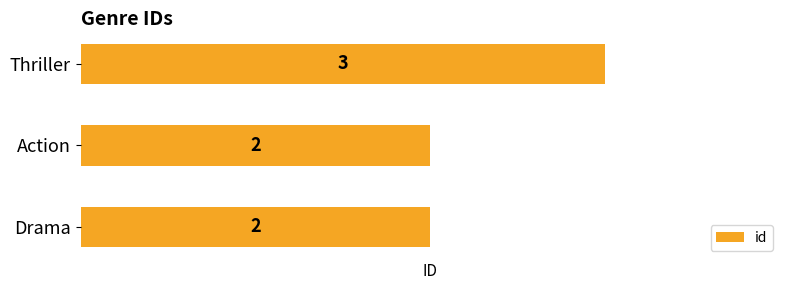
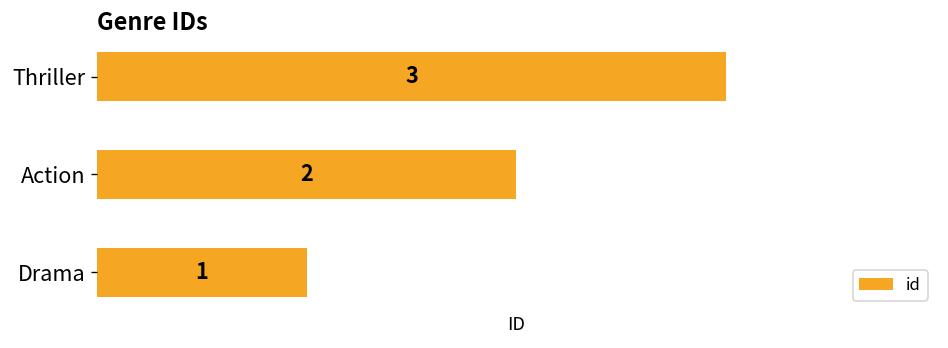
Drama: 2 -> 1
